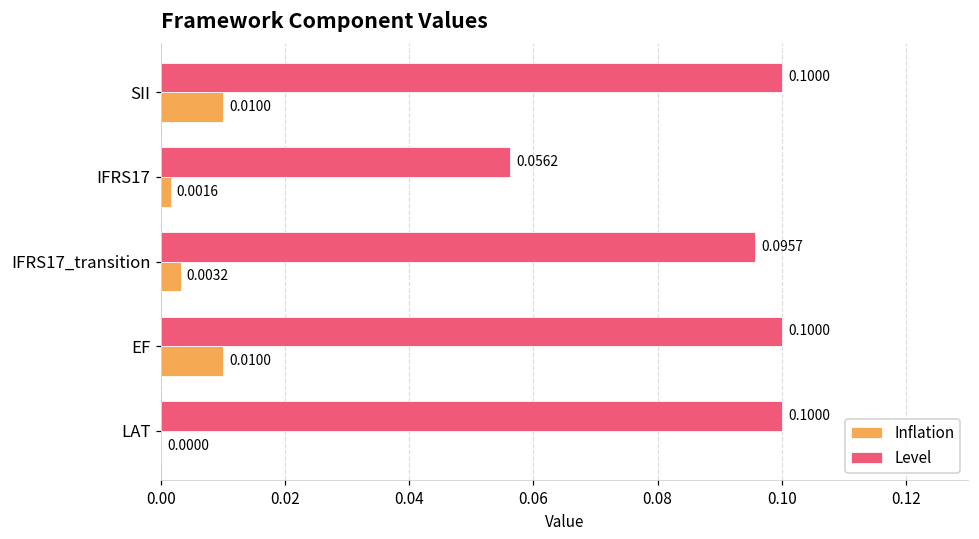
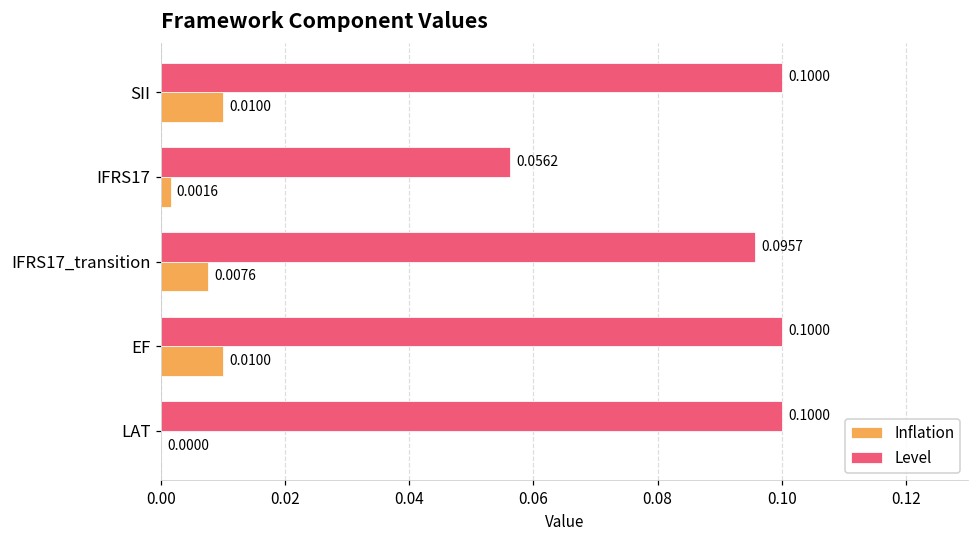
Inflation, IFRS17_transition: 0.0032 -> 0.0076
